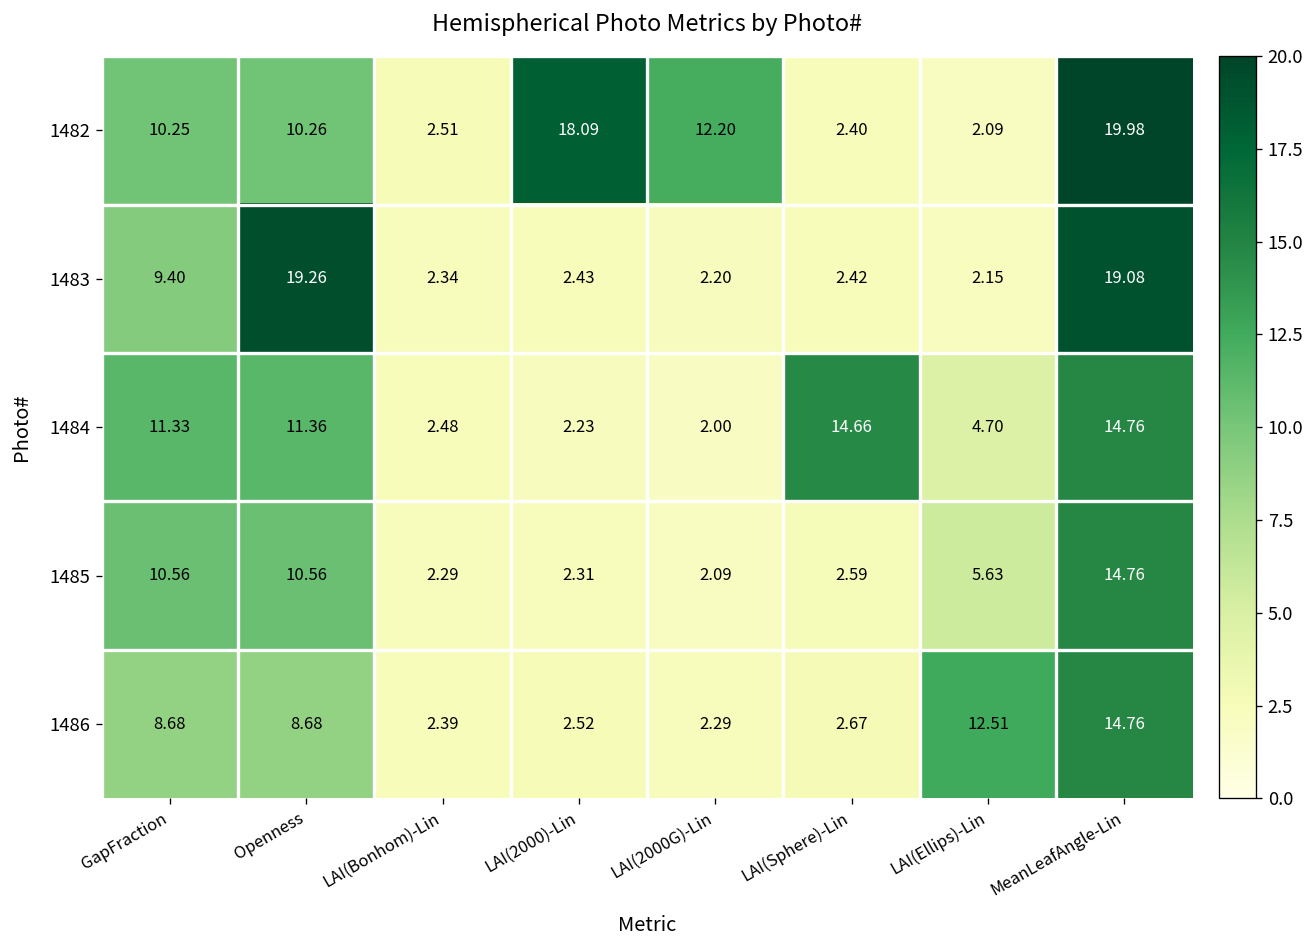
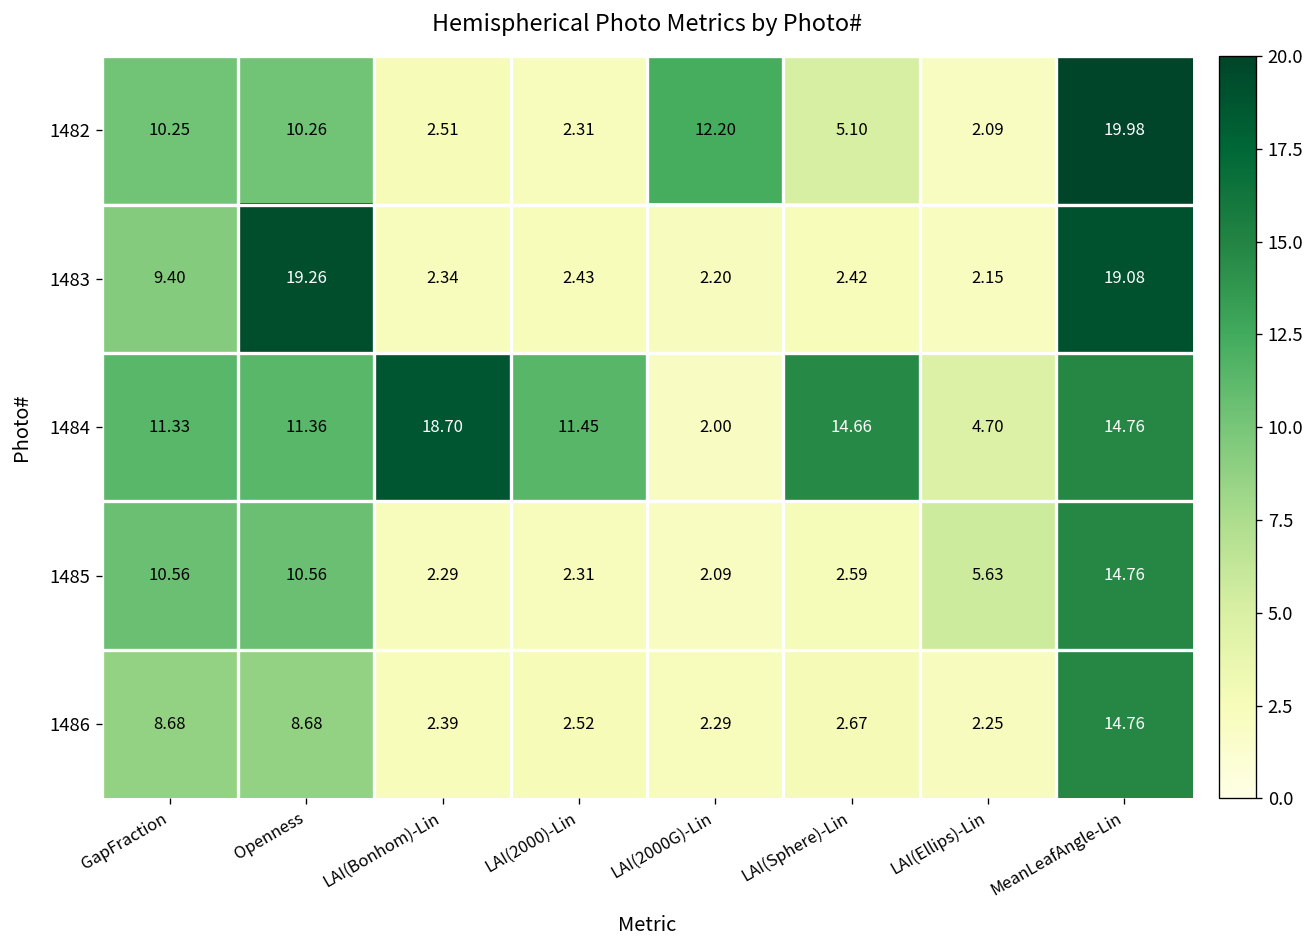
1482, LAI(2000)-Lin: 18.09 -> 2.31
1482, LAI(Sphere)-Lin: 2.40 -> 5.10
1484, LAI(Bonhom)-Lin: 2.48 -> 18.70
1484, LAI(2000)-Lin: 2.23 -> 11.45
1486, LAI(Ellips)-Lin: 12.51 -> 2.25
